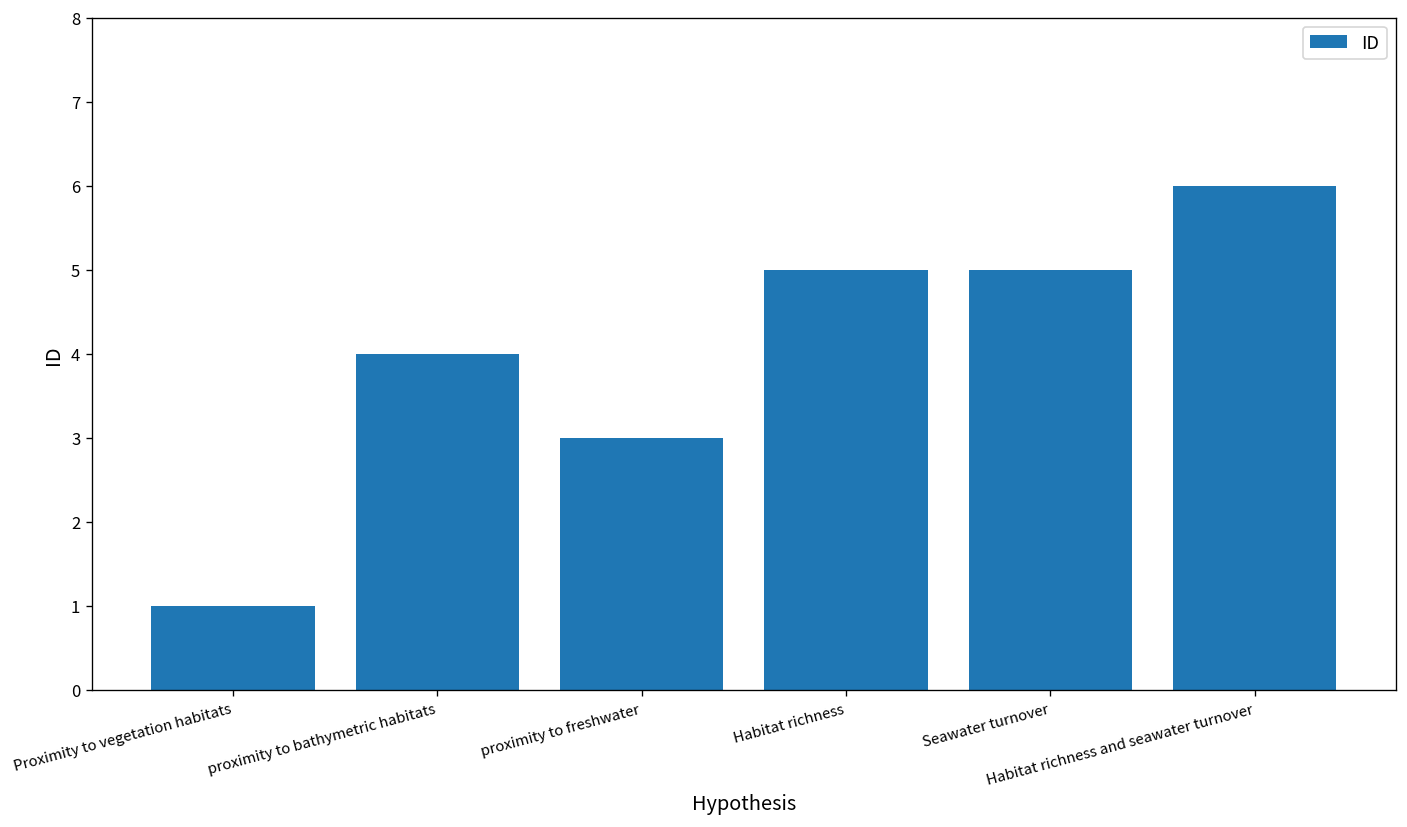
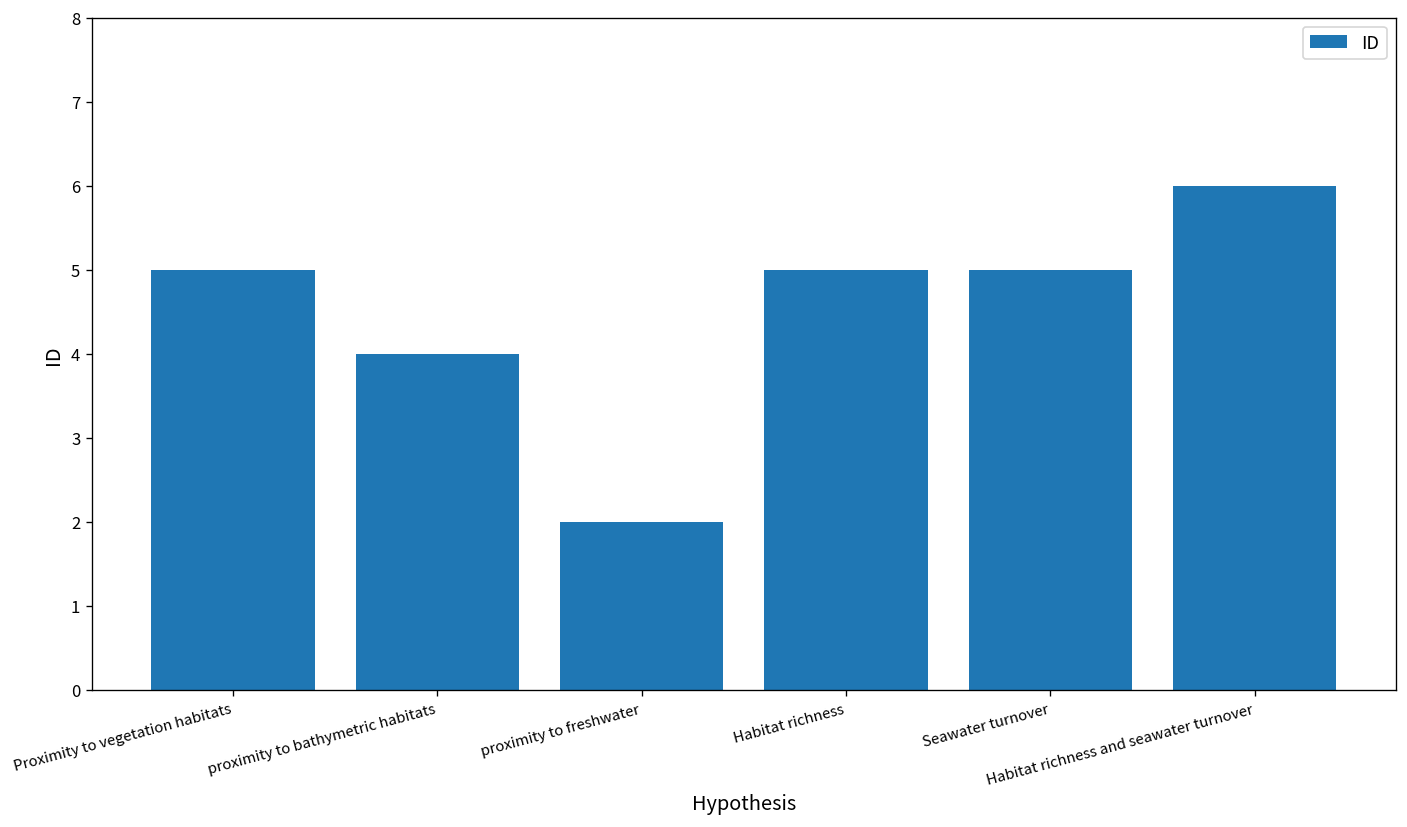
Proximity to vegetation habitats: 1 -> 5
proximity to freshwater: 3 -> 2
